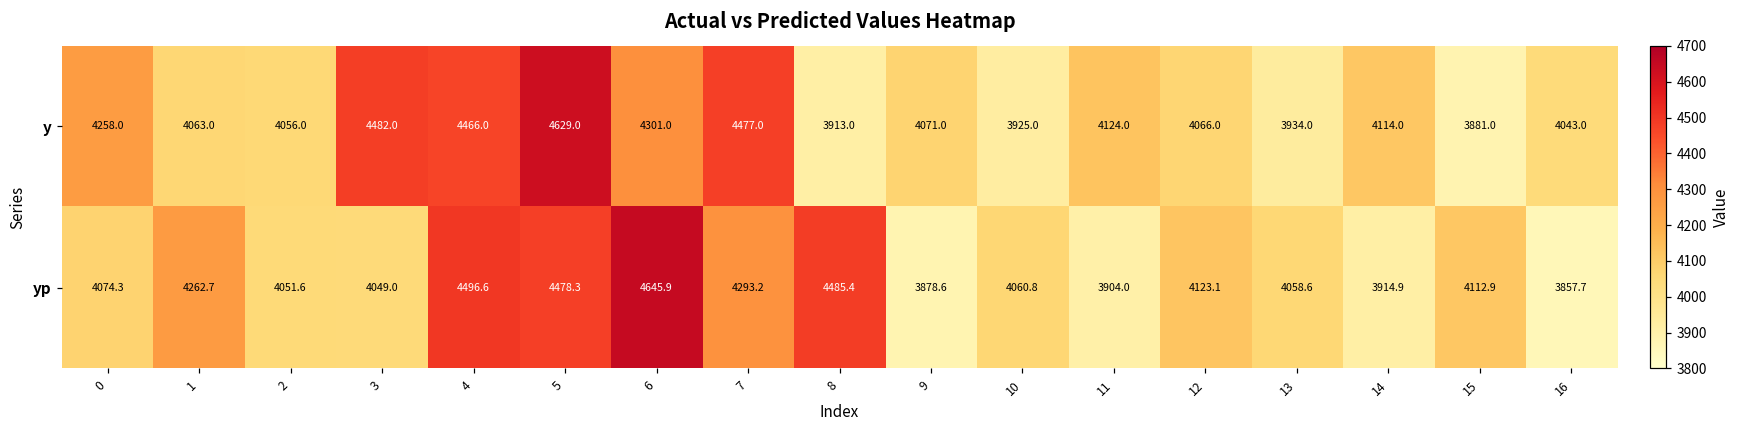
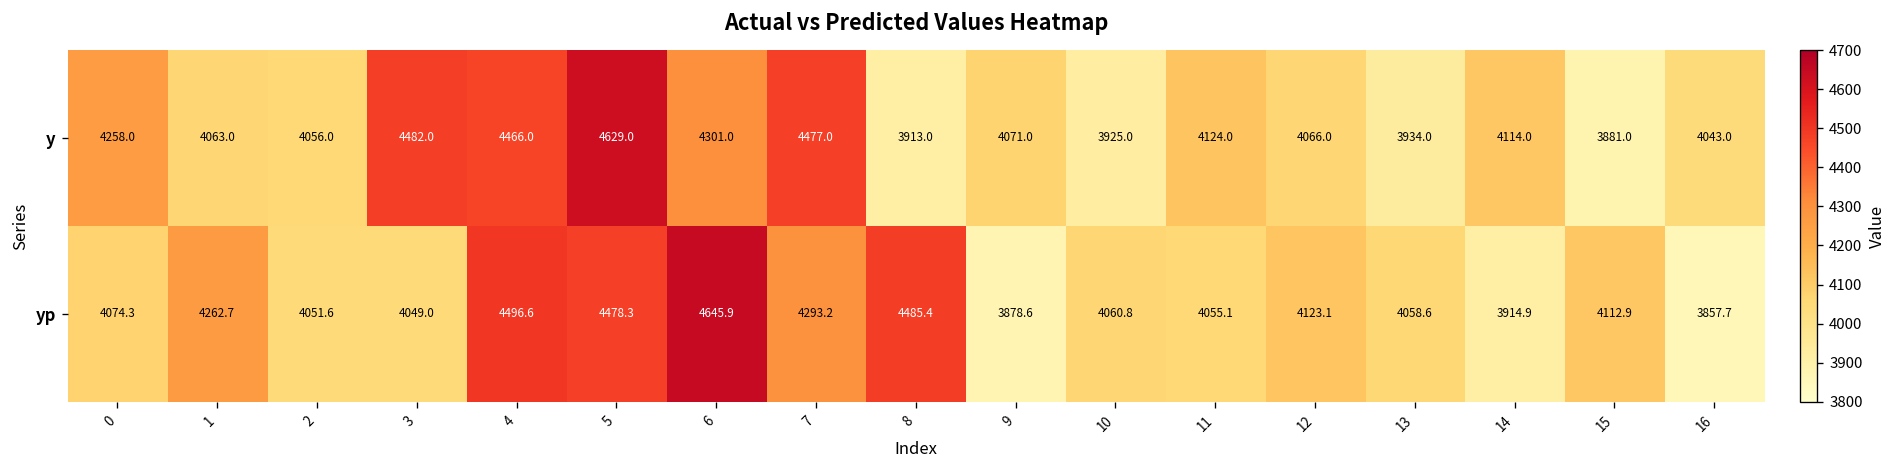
yp, 11: 3904.0 -> 4055.1
